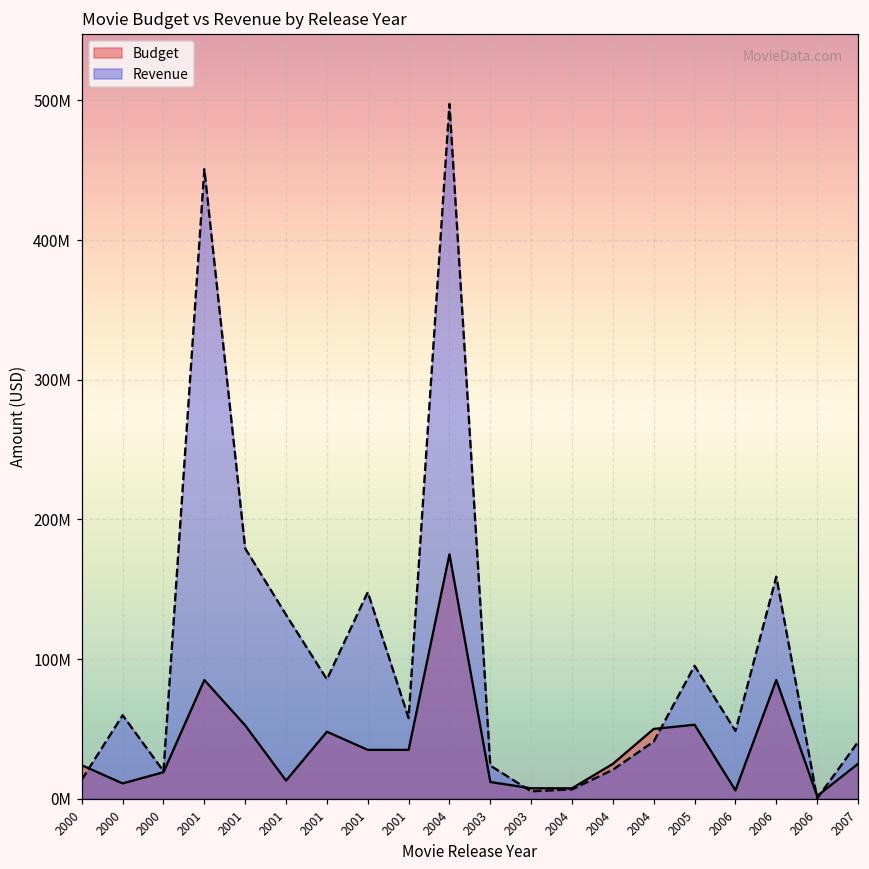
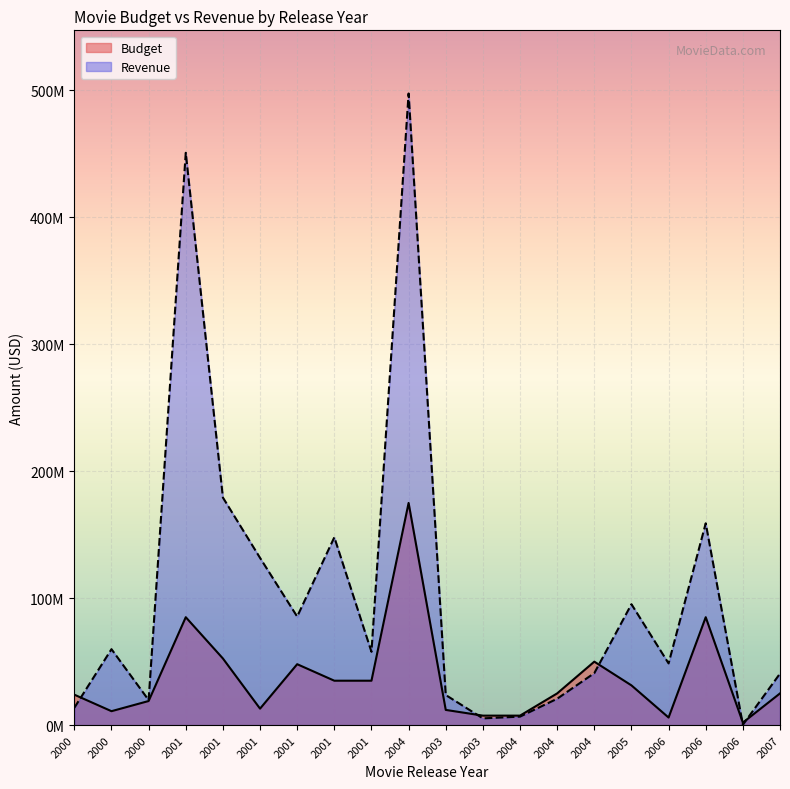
Budget, 2005: 53000000 -> 31000000
